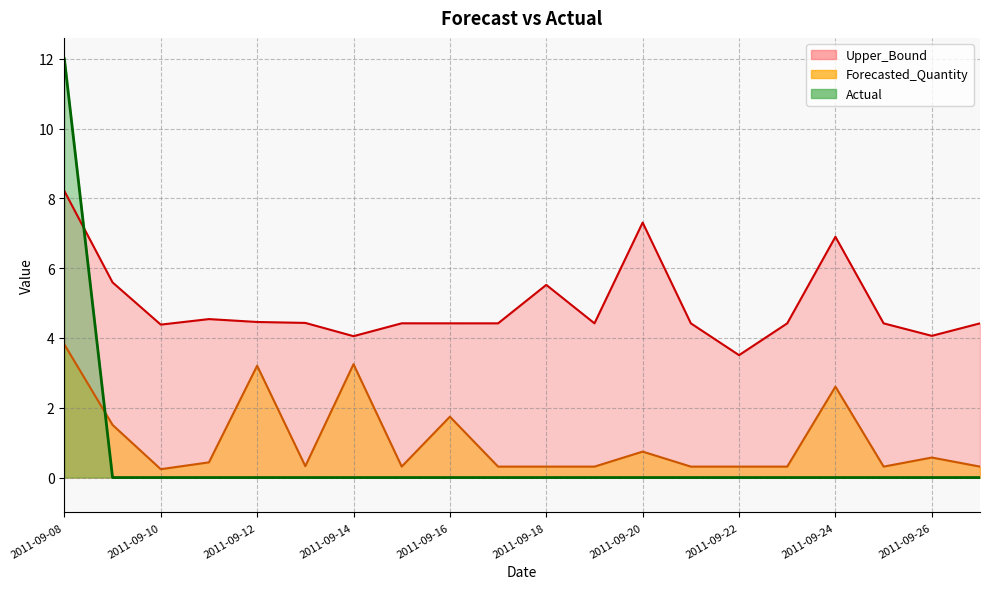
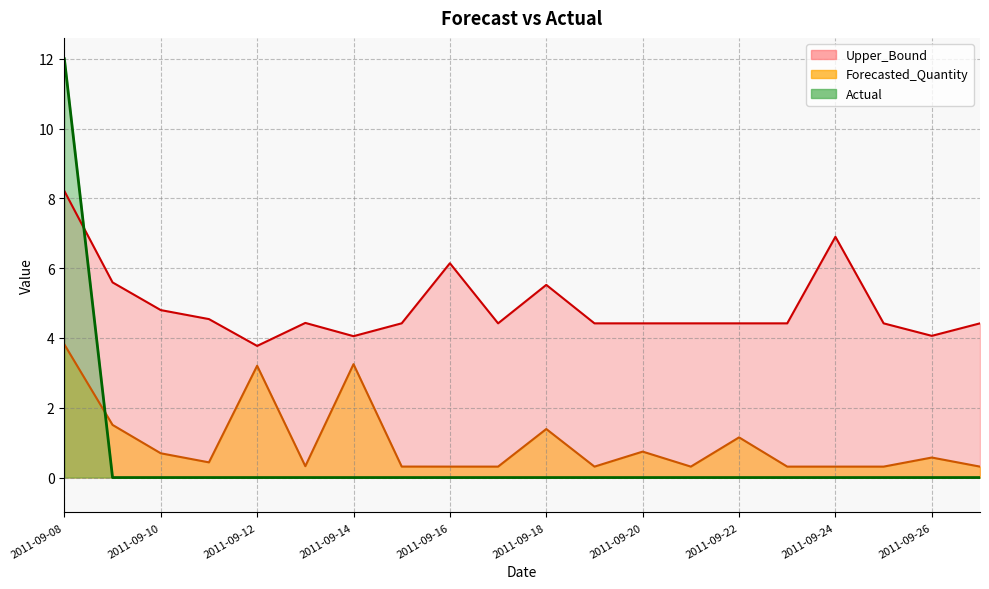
Upper_Bound, 2011-09-10: 4.4 -> 4.8
Forecasted_Quantity, 2011-09-10: 0.2 -> 0.7
Upper_Bound, 2011-09-12: 4.5 -> 3.8
Upper_Bound, 2011-09-16: 4.4 -> 6.1
Forecasted_Quantity, 2011-09-16: 1.7 -> 0.3
Forecasted_Quantity, 2011-09-18: 0.3 -> 1.4
Upper_Bound, 2011-09-20: 7.3 -> 4.4
Upper_Bound, 2011-09-22: 3.5 -> 4.4
Forecasted_Quantity, 2011-09-22: 0.3 -> 1.2
Forecasted_Quantity, 2011-09-24: 2.6 -> 0.3
